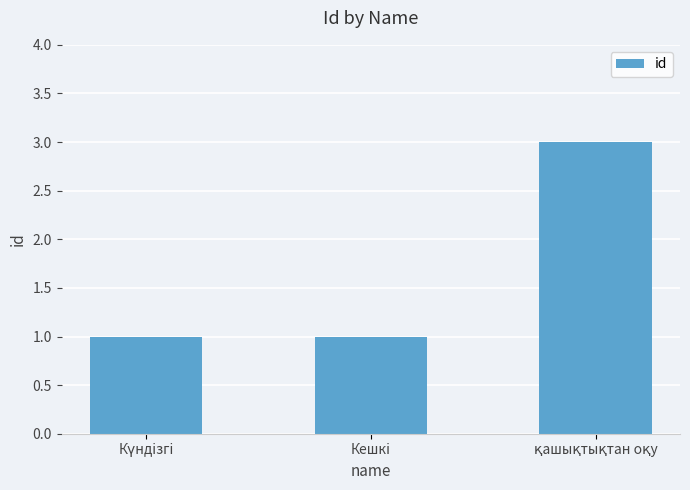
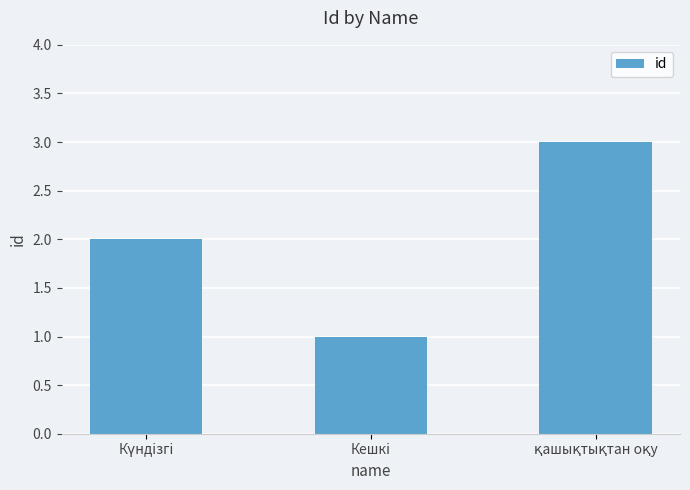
Күндізгі: 1 -> 2
